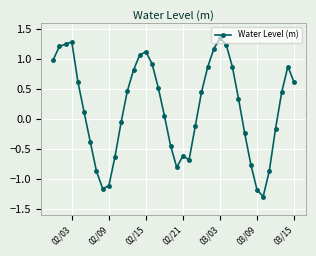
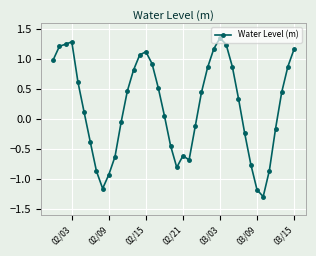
02/09: -1.1 -> -0.9
03/15: 0.6 -> 1.2
